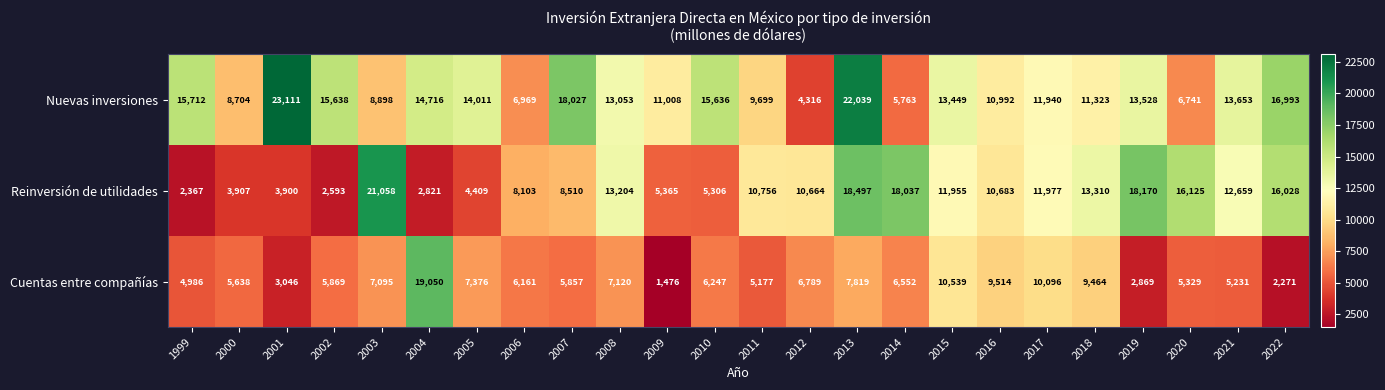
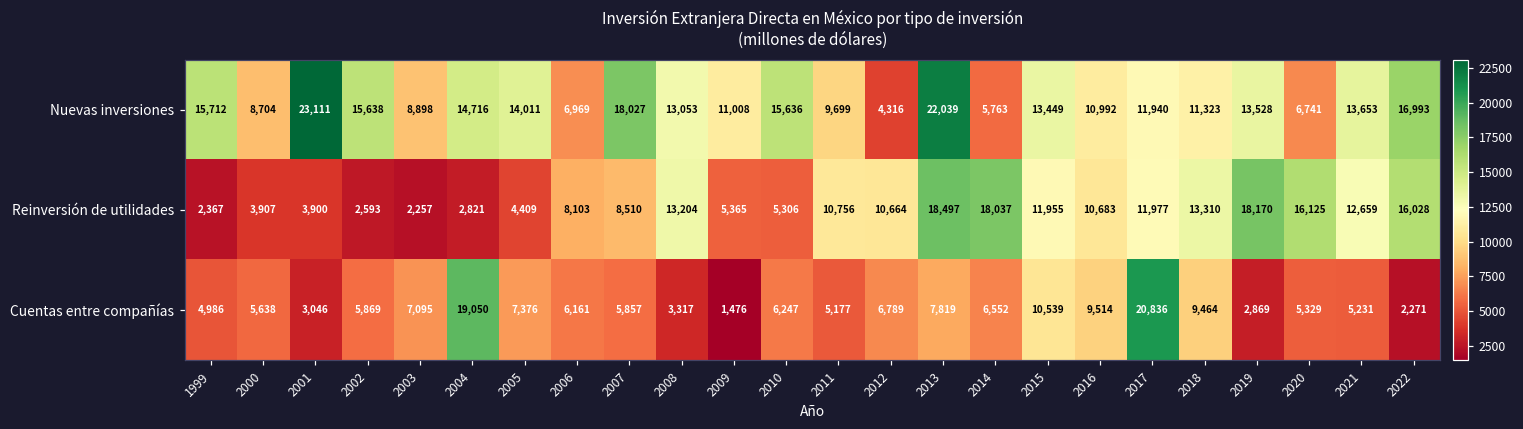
Reinversión de utilidades, 2003: 21,058 -> 2,257
Cuentas entre compañías, 2008: 7,120 -> 3,317
Cuentas entre compañías, 2017: 10,096 -> 20,836
